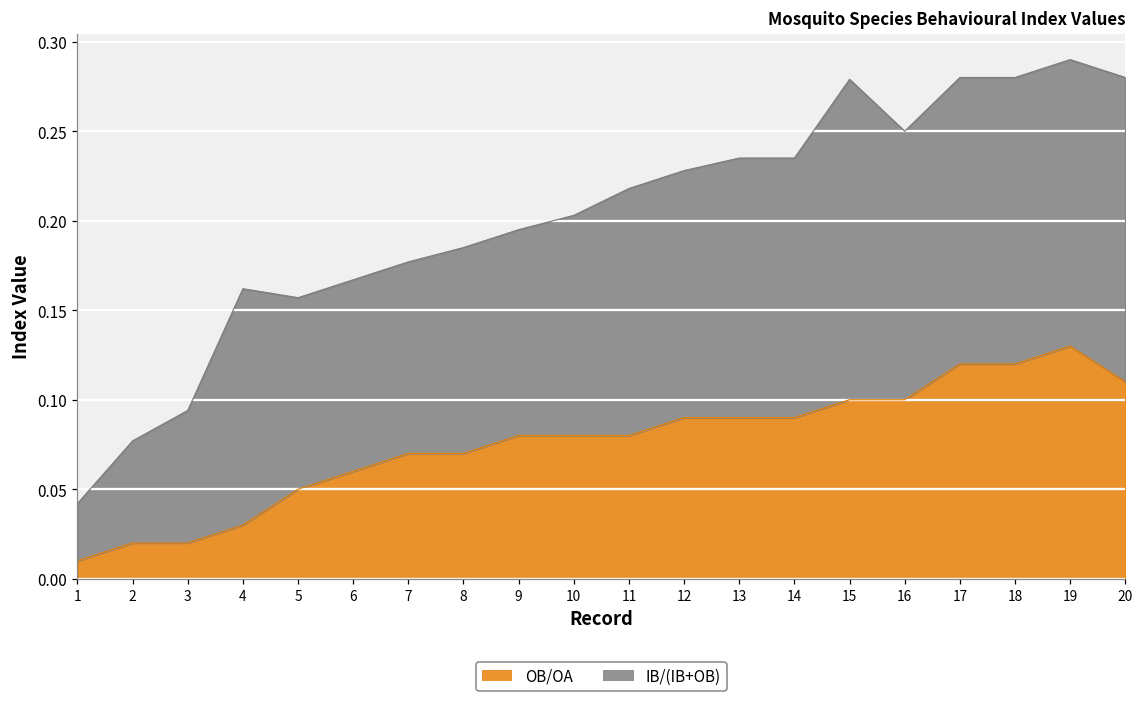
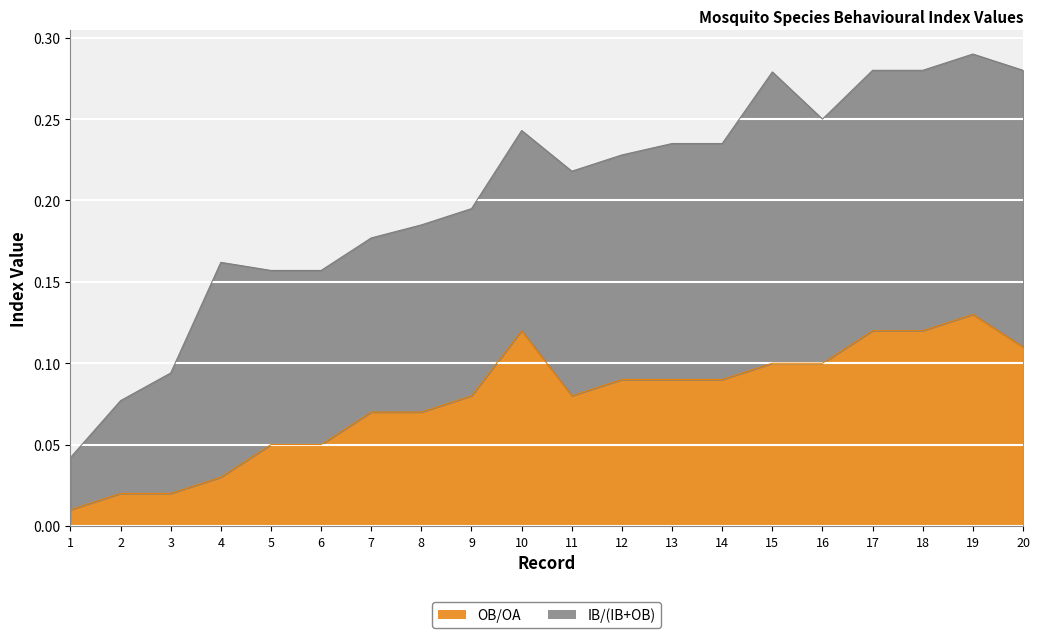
OB/OA, 6: 0.06 -> 0.05
OB/OA, 10: 0.08 -> 0.12
